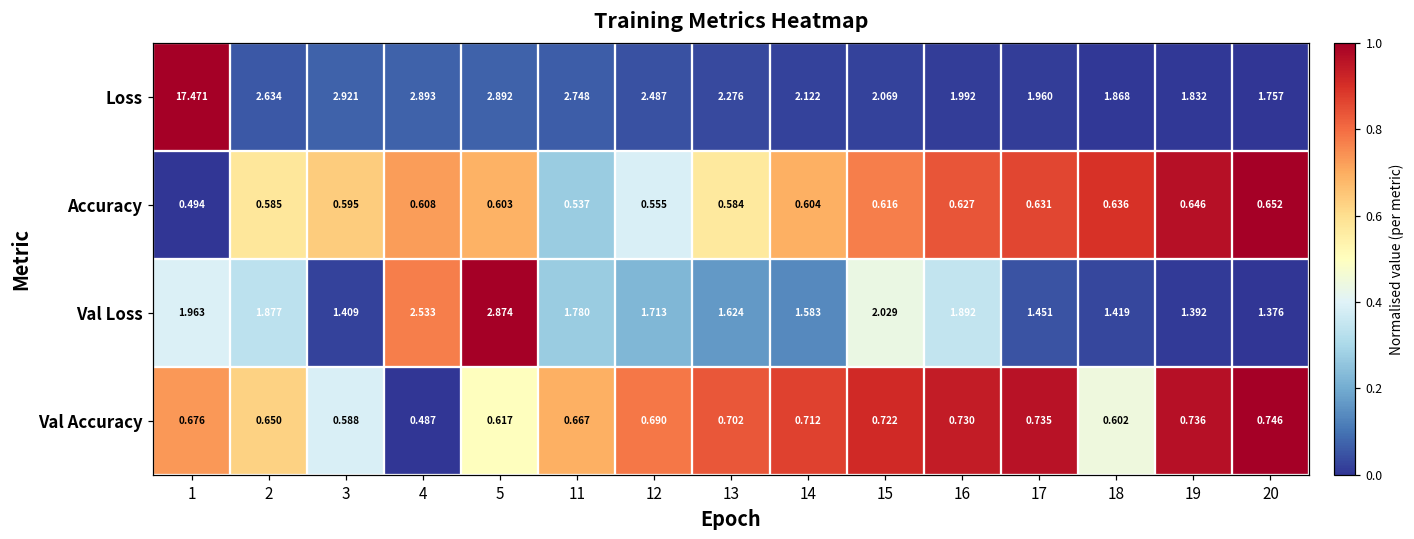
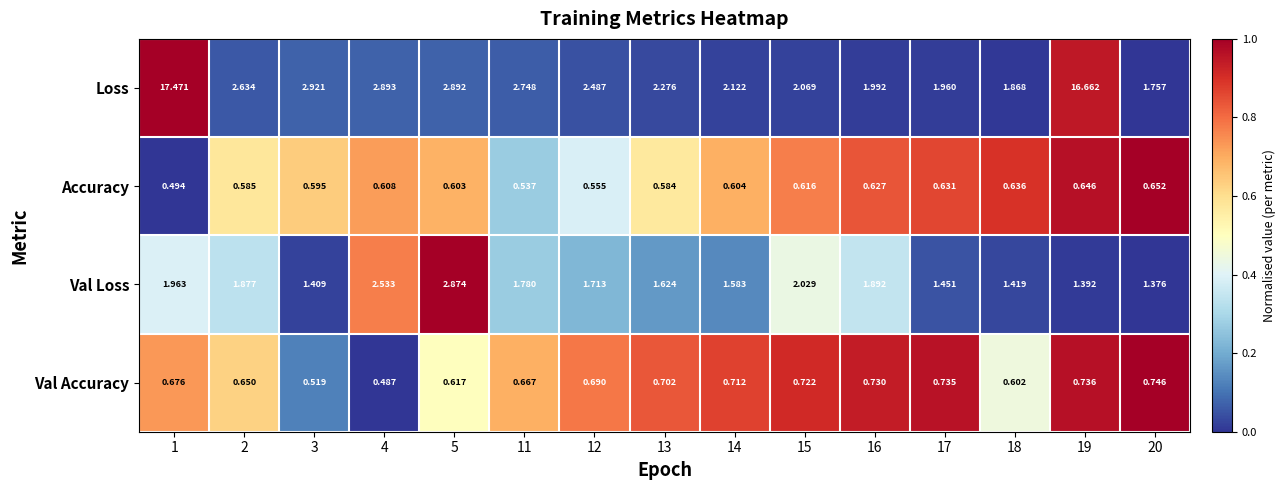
Loss, 19: 1.832 -> 16.662
Val Accuracy, 3: 0.588 -> 0.519
